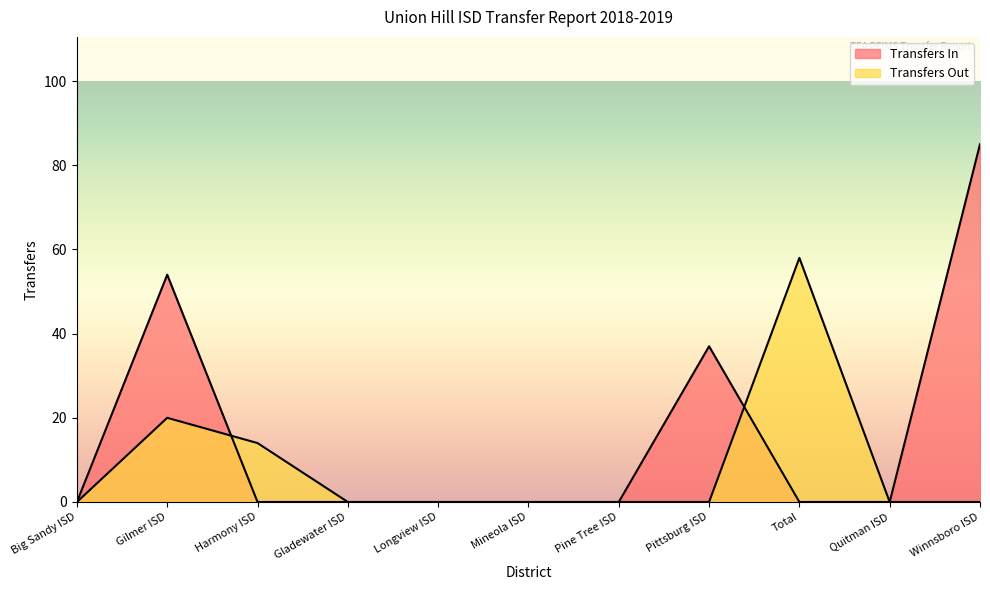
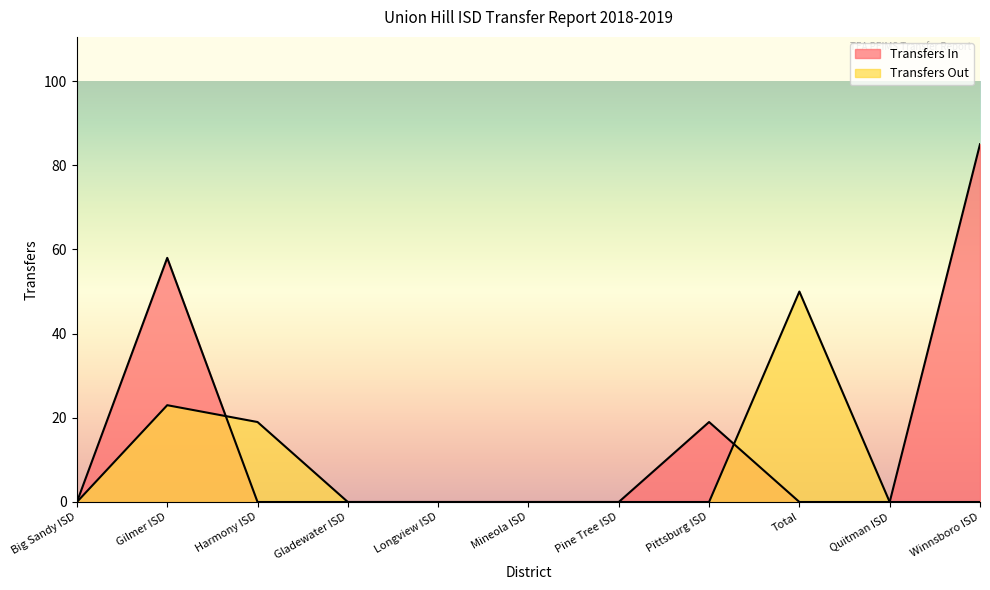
Transfers In, Gilmer ISD: 54 -> 58
Transfers Out, Gilmer ISD: 20 -> 23
Transfers Out, Harmony ISD: 14 -> 19
Transfers In, Pittsburg ISD: 37 -> 19
Transfers Out, Total: 58 -> 50
